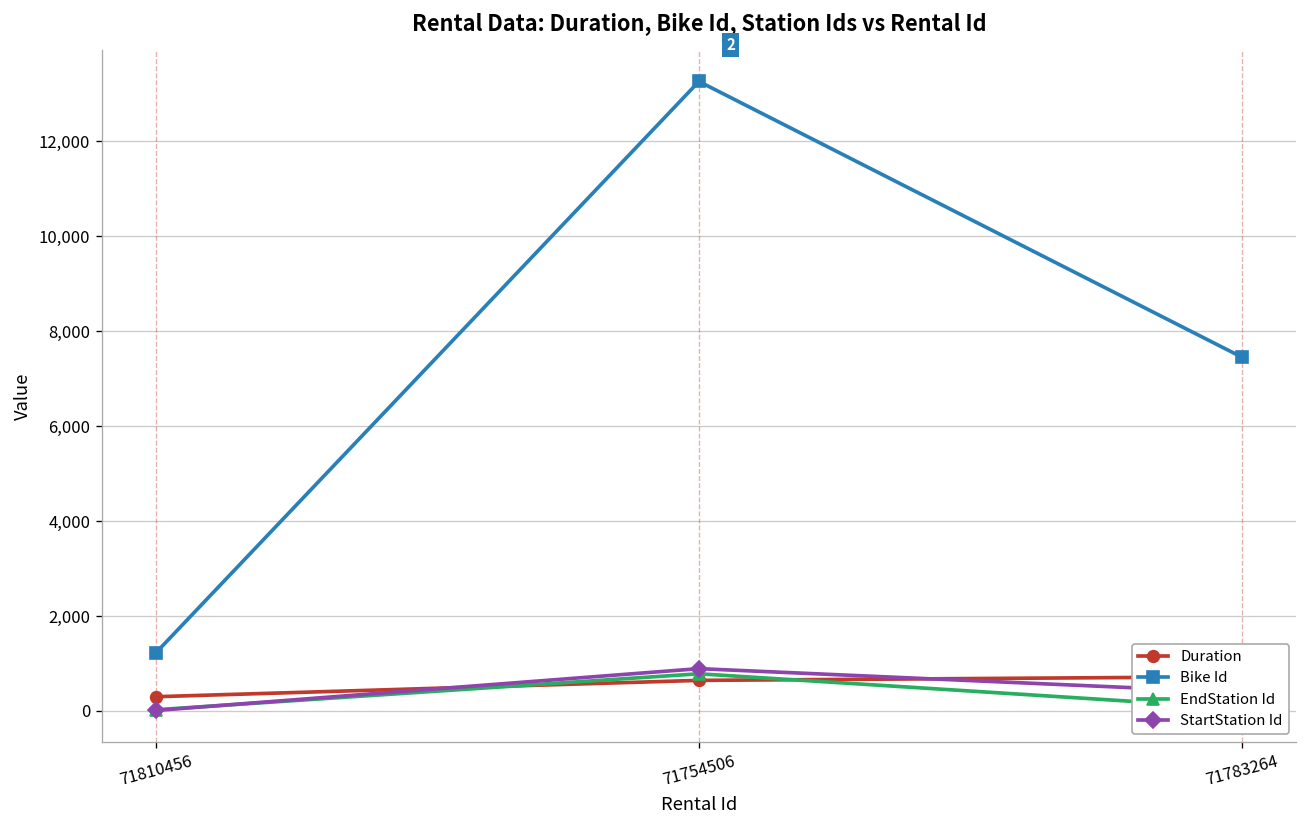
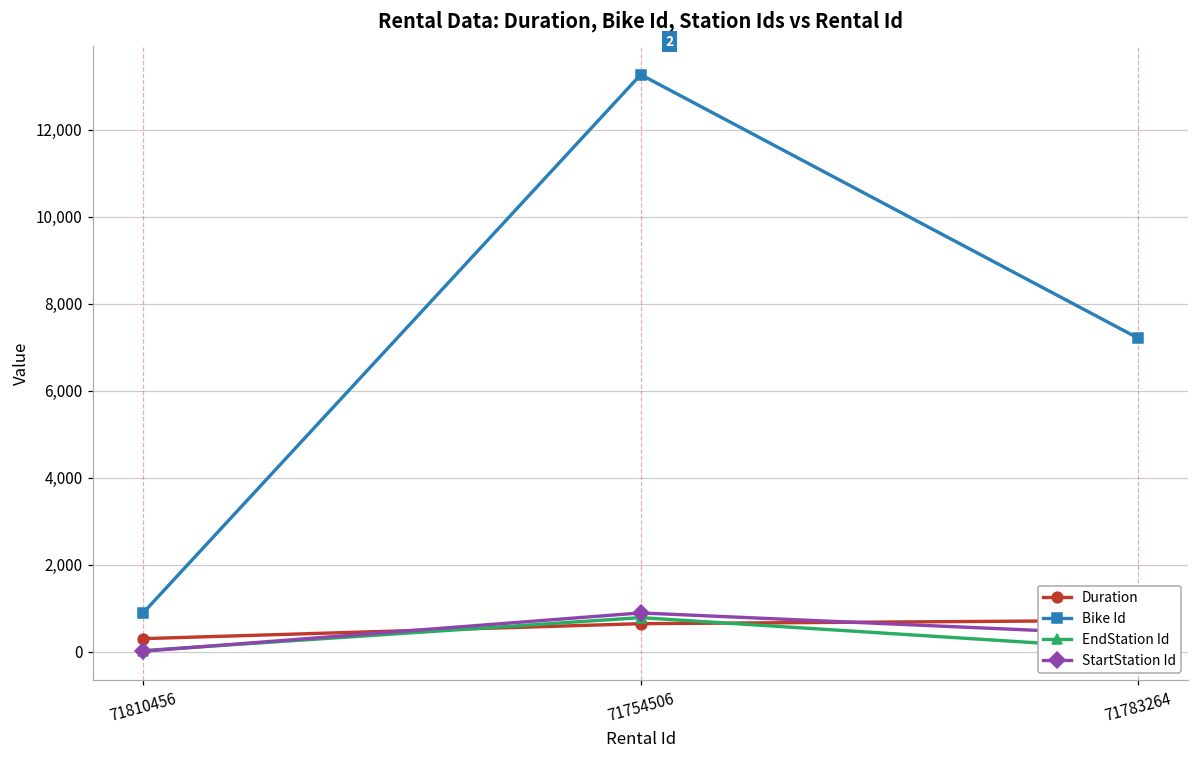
Bike Id, 71810456: 1,200 -> 900
Bike Id, 71783264: 7,500 -> 7,200
